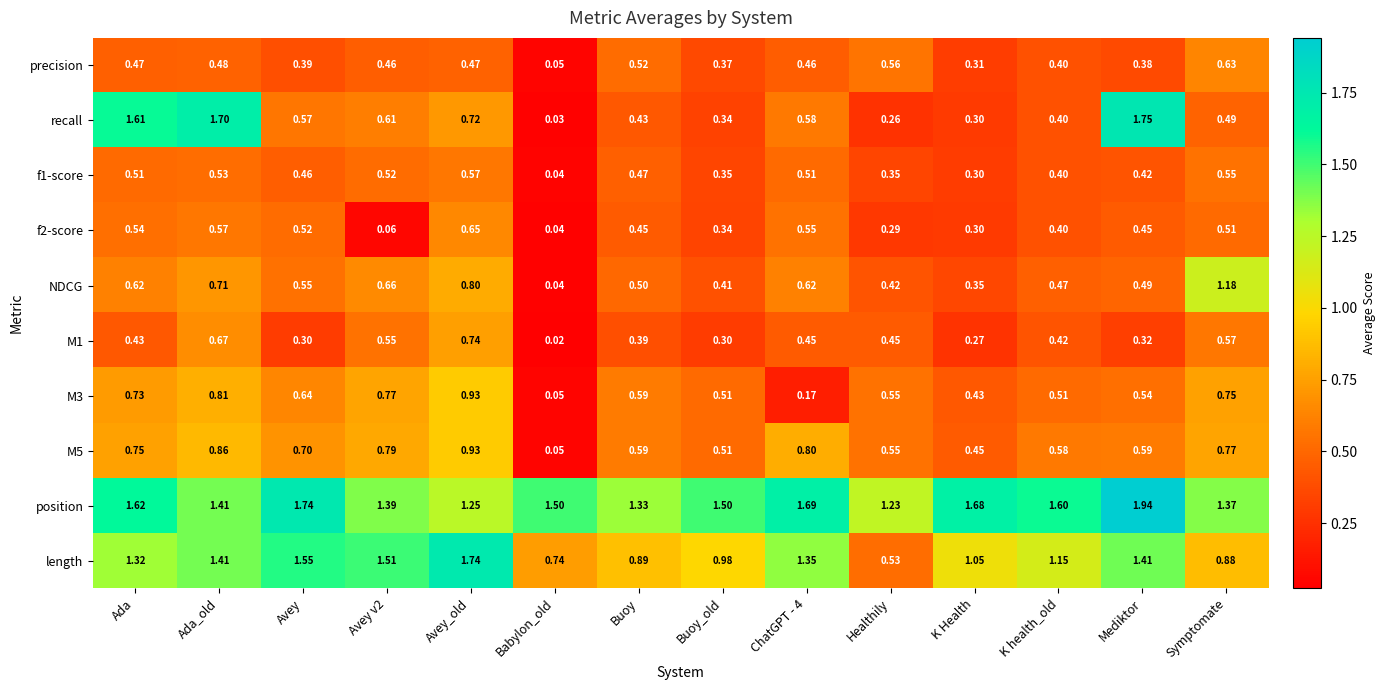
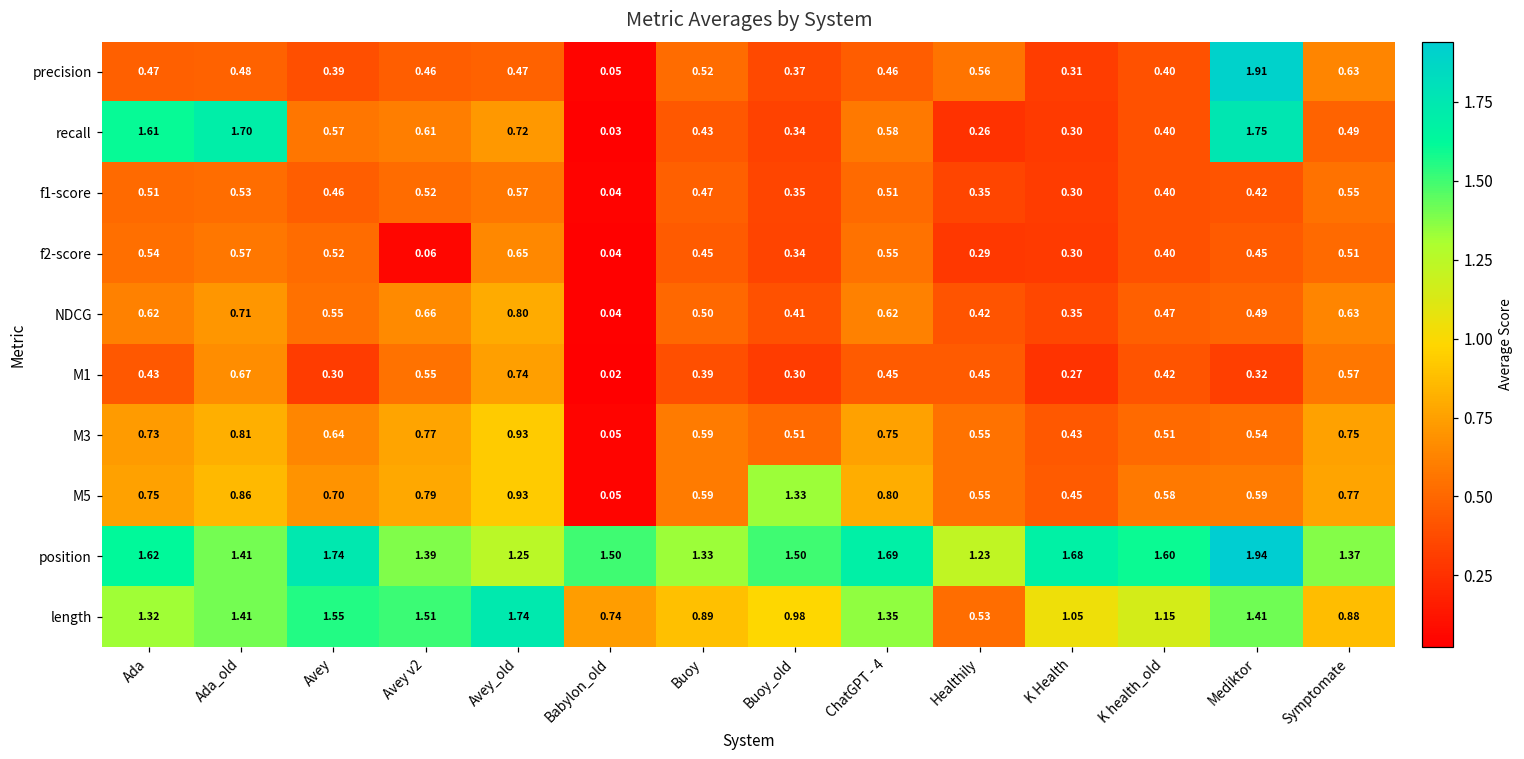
precision, Mediktor: 0.38 -> 1.91
NDCG, Symptomate: 1.18 -> 0.63
M3, ChatGPT - 4: 0.17 -> 0.75
M5, Buoy_old: 0.51 -> 1.33
